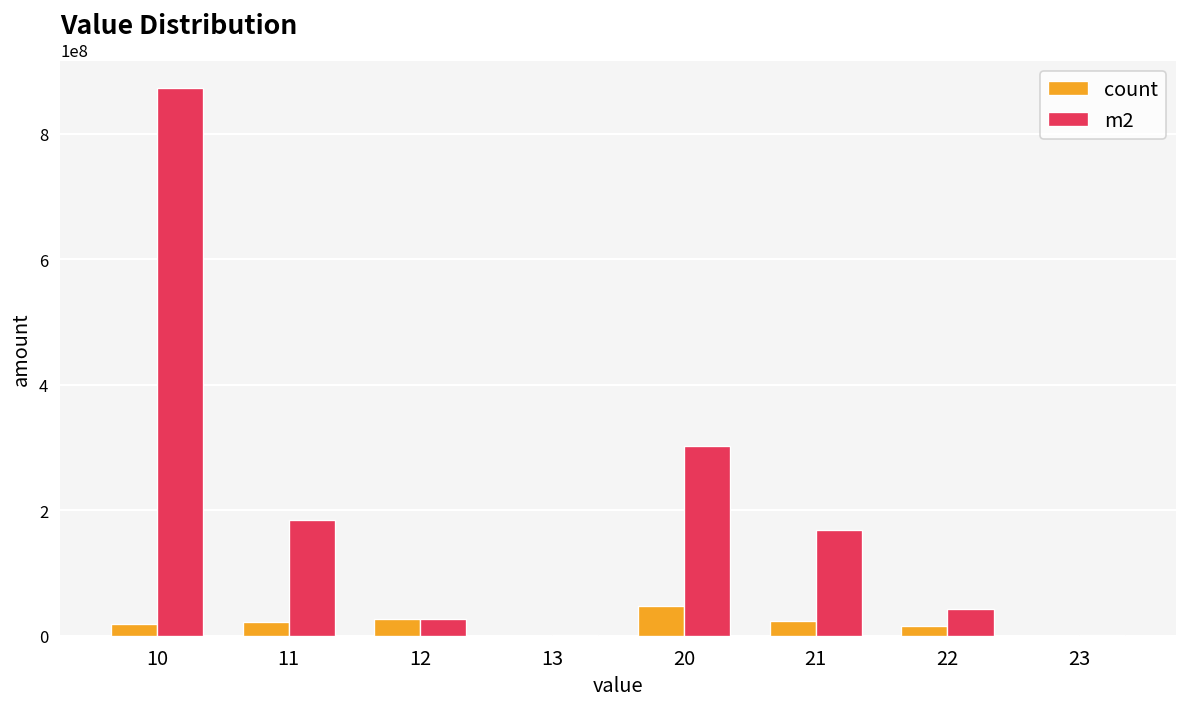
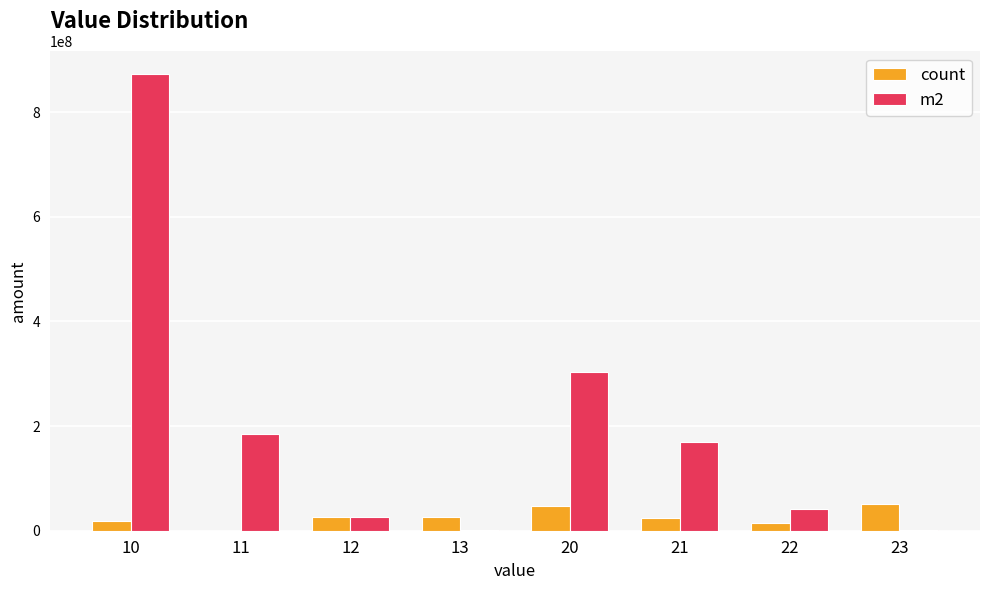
count, 11: 20000000 -> 0
count, 13: 0 -> 30000000
count, 23: 0 -> 50000000
